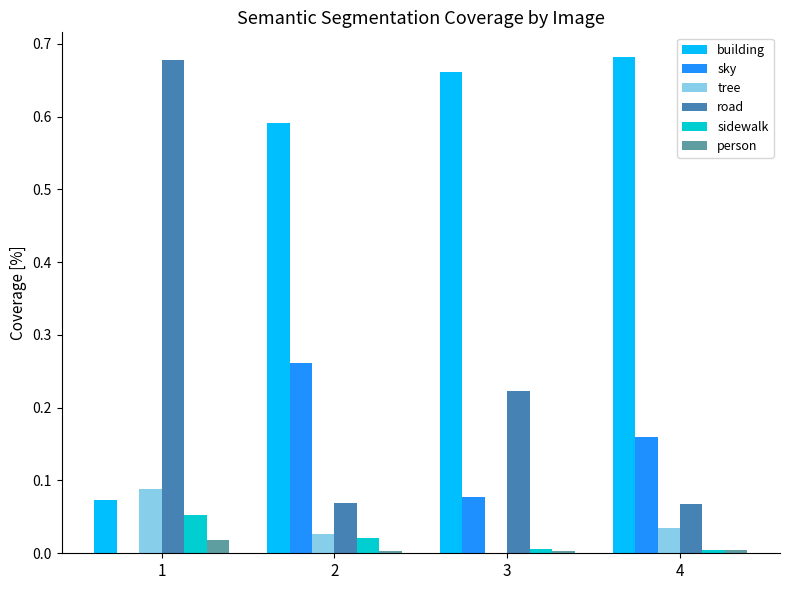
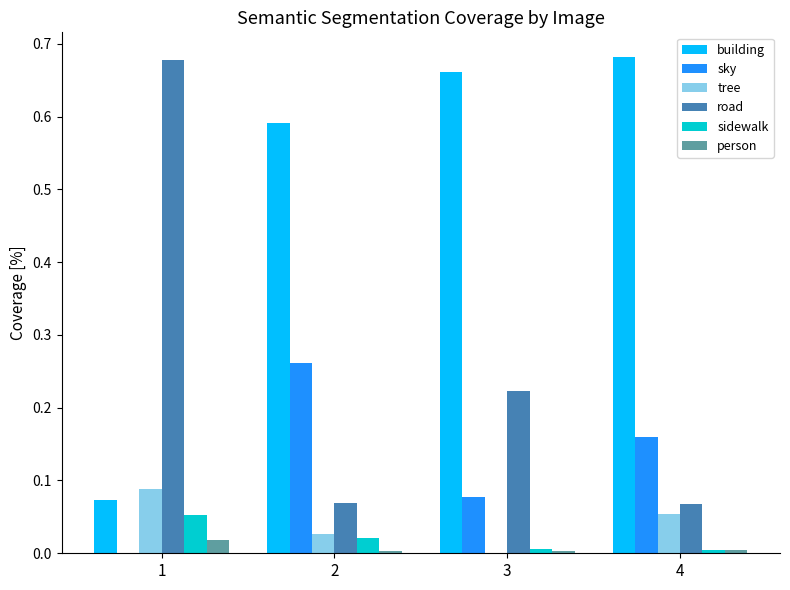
tree, 4: 0.04 -> 0.05
